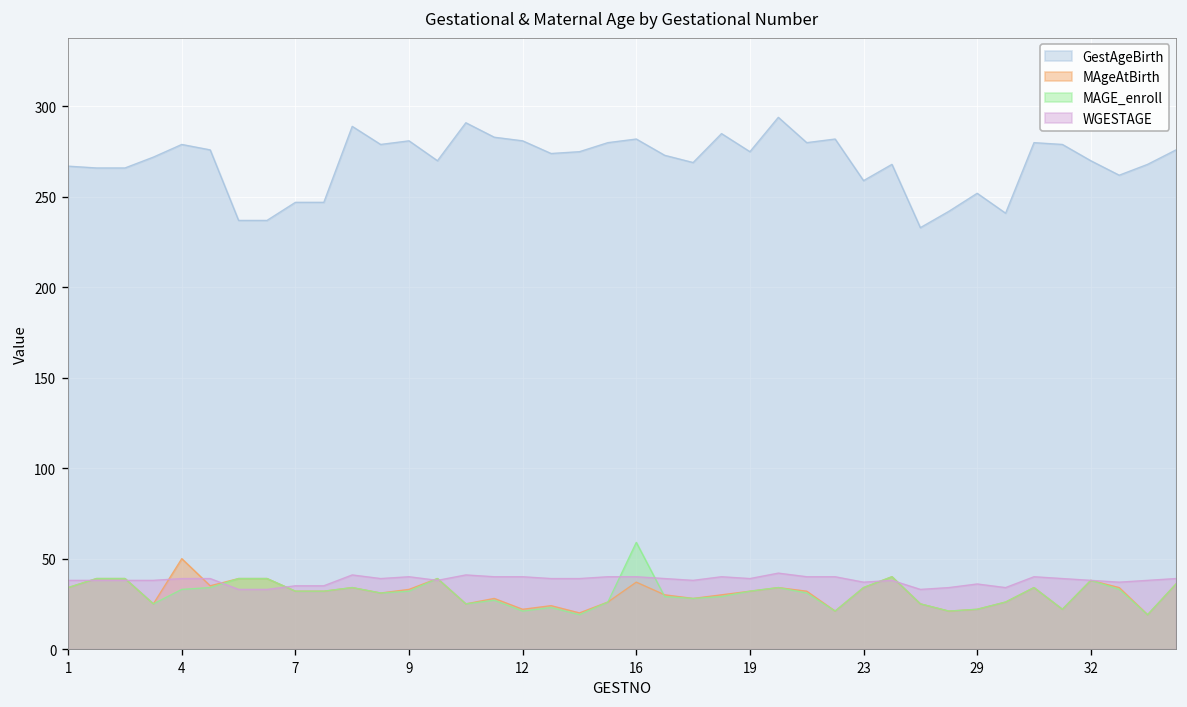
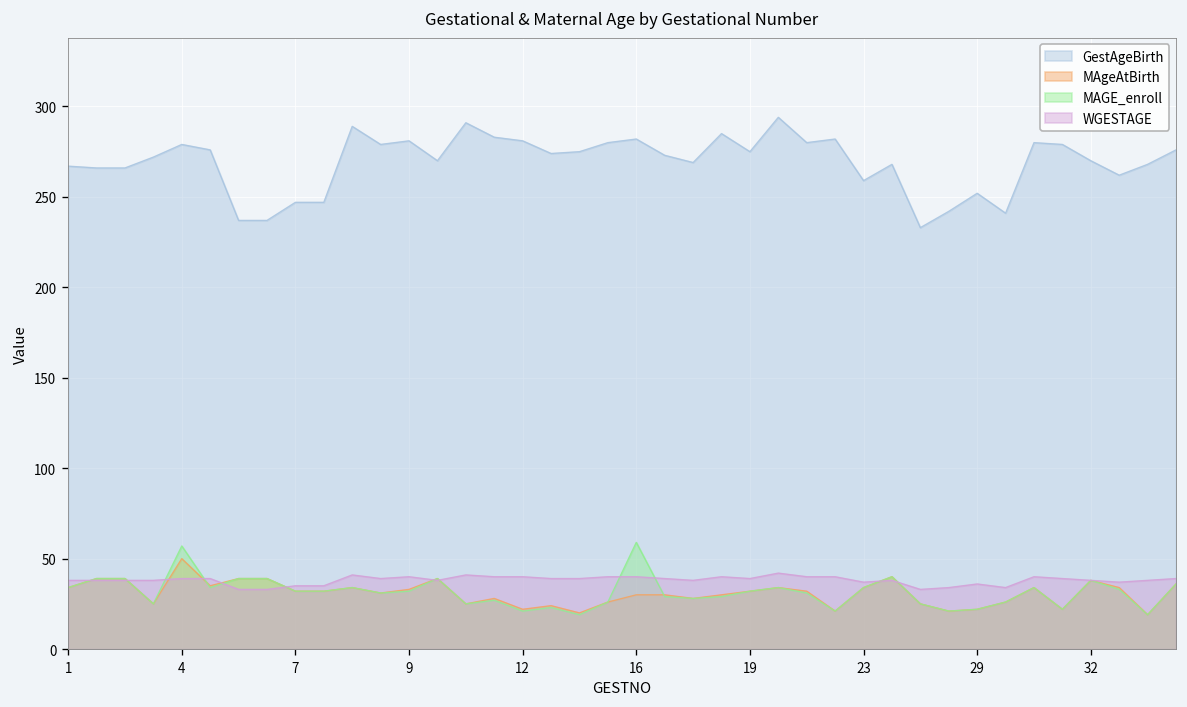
MAGE_enroll, 4: 33 -> 57
MAgeAtBirth, 16: 37 -> 30
